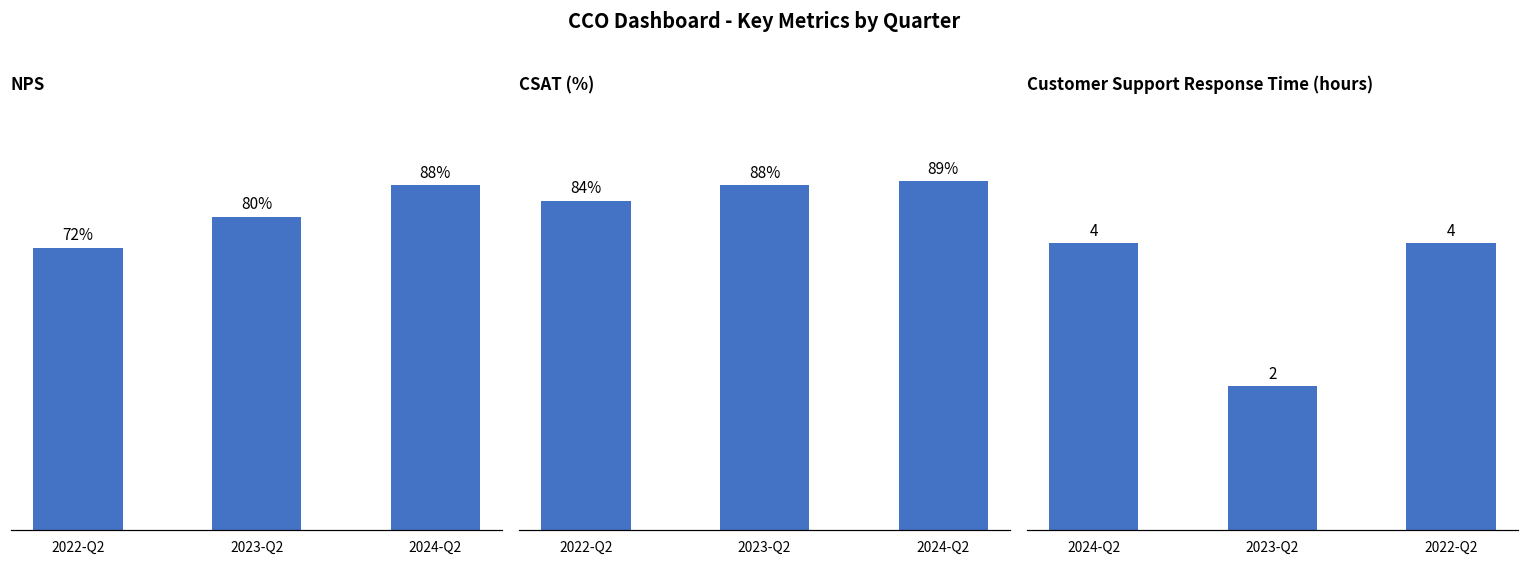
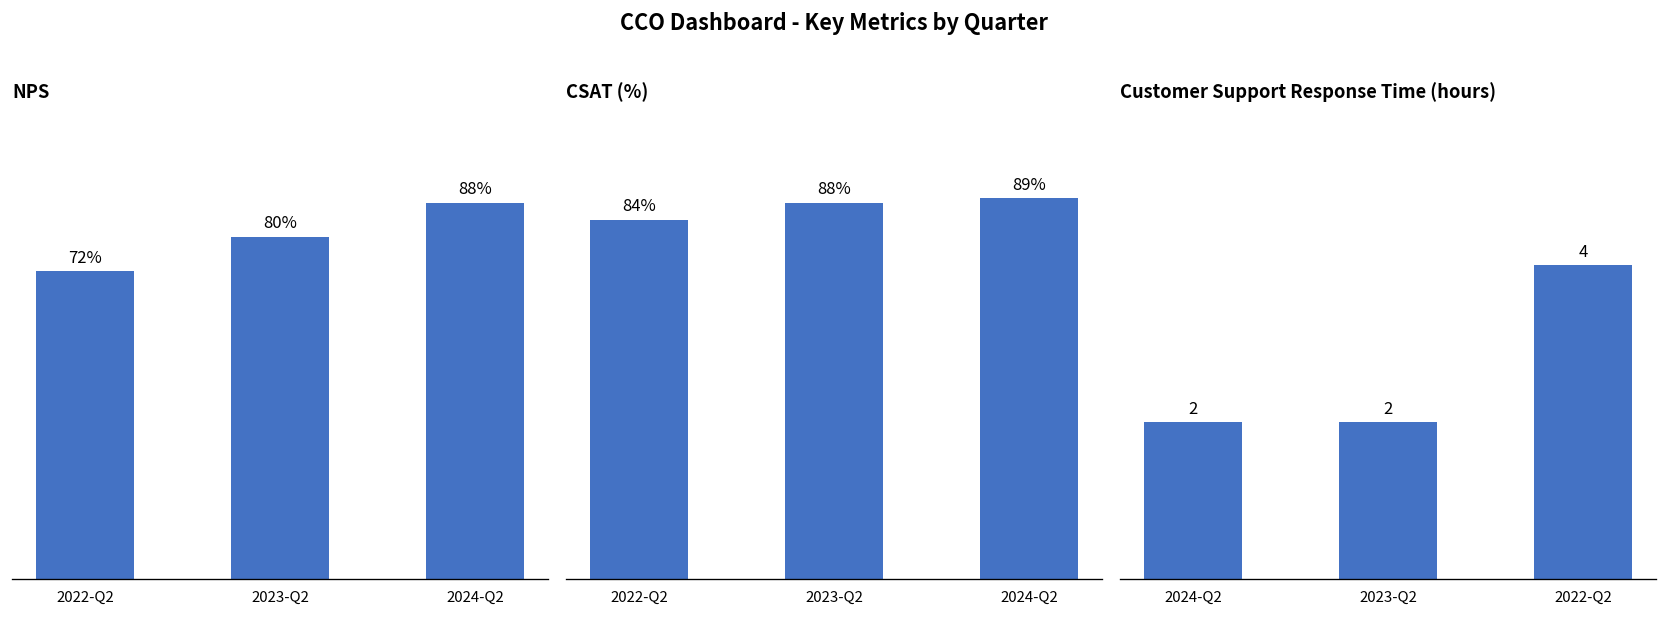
Customer Support Response Time (hours), 2024-Q2: 4 -> 2
